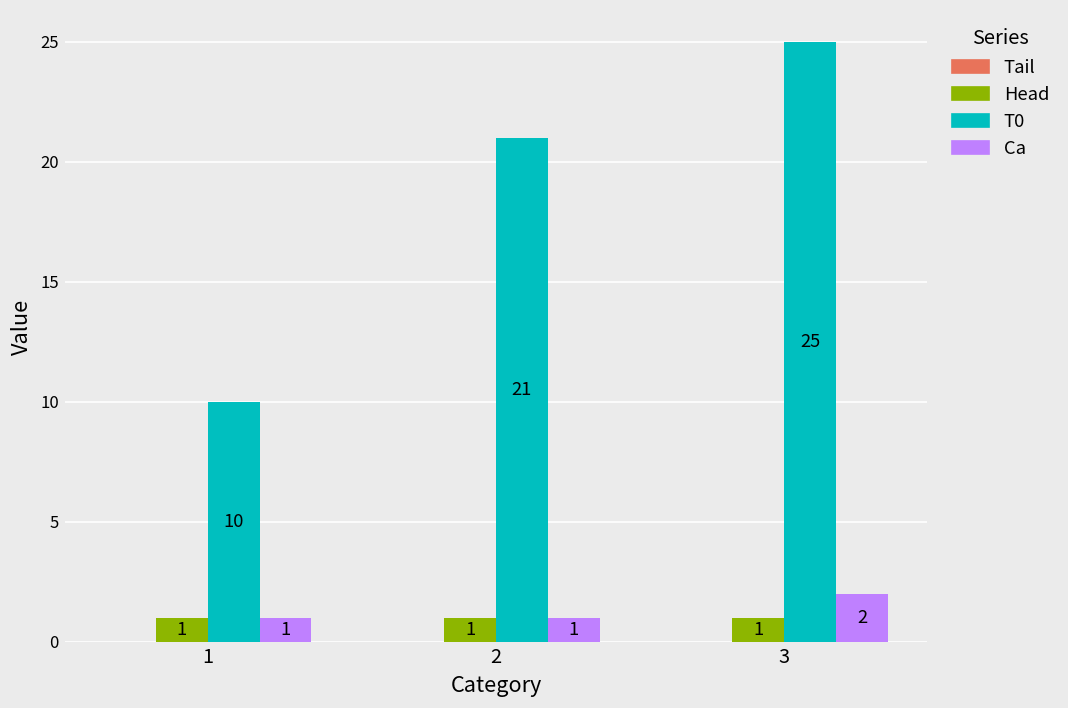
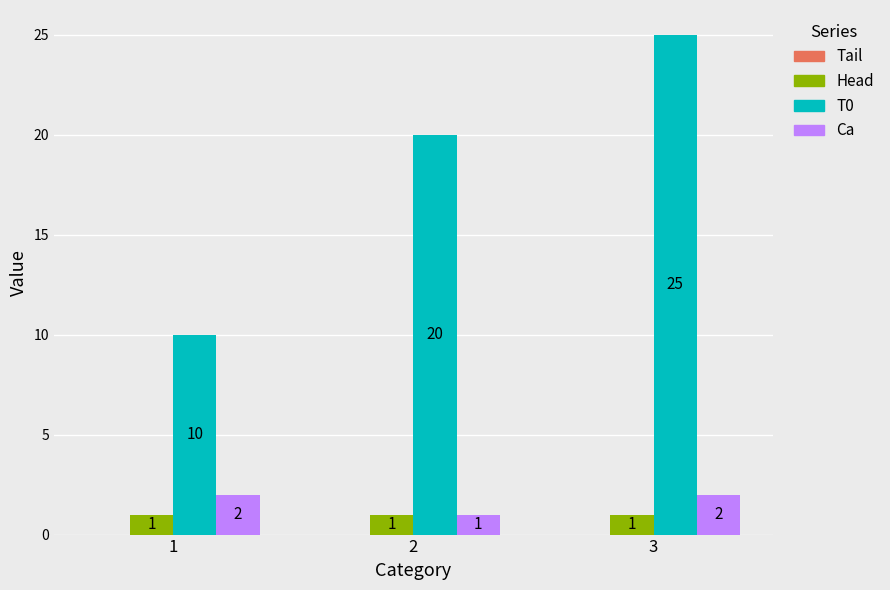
Ca, 1: 1 -> 2
T0, 2: 21 -> 20
